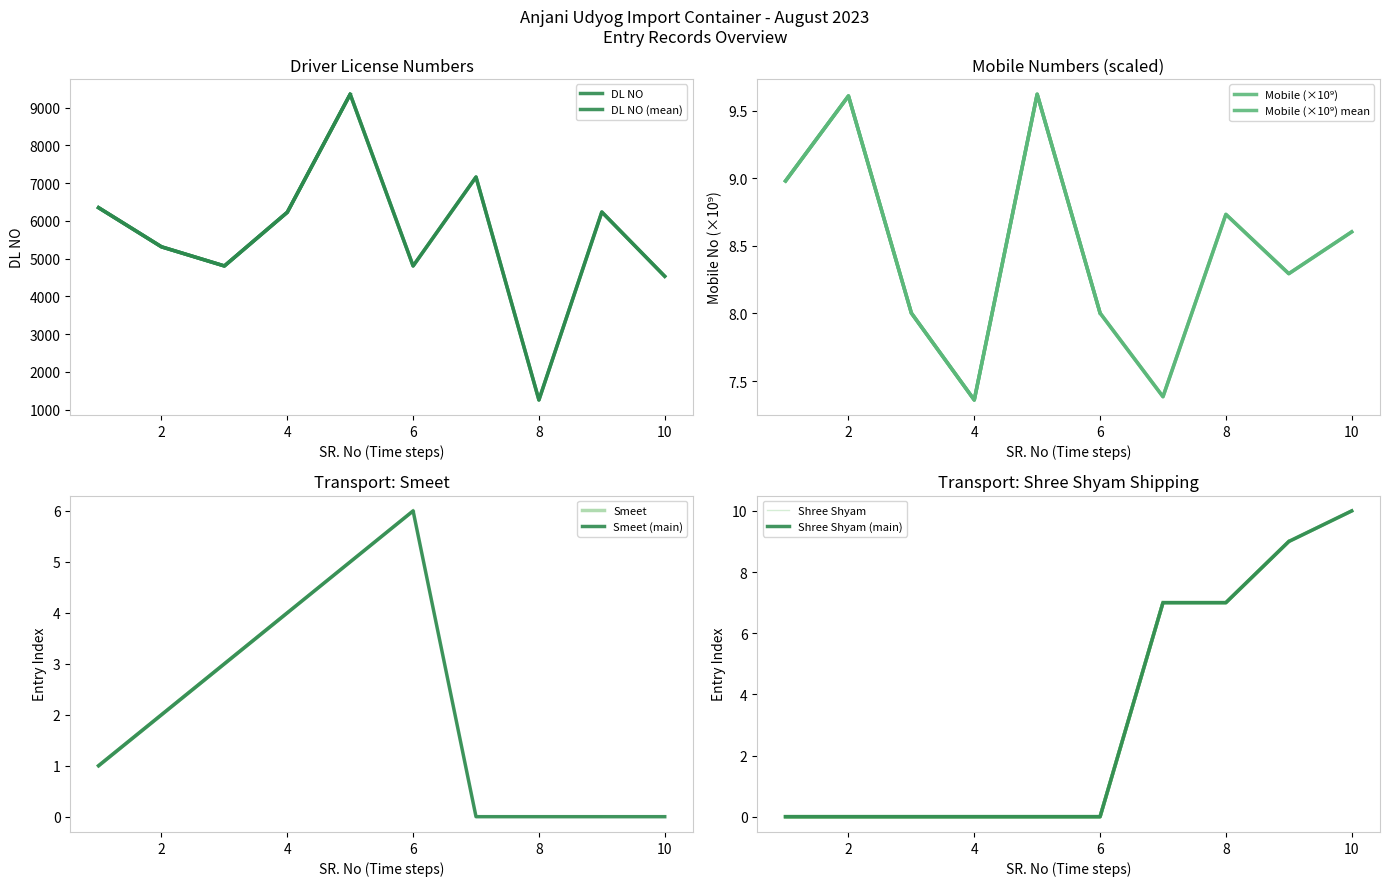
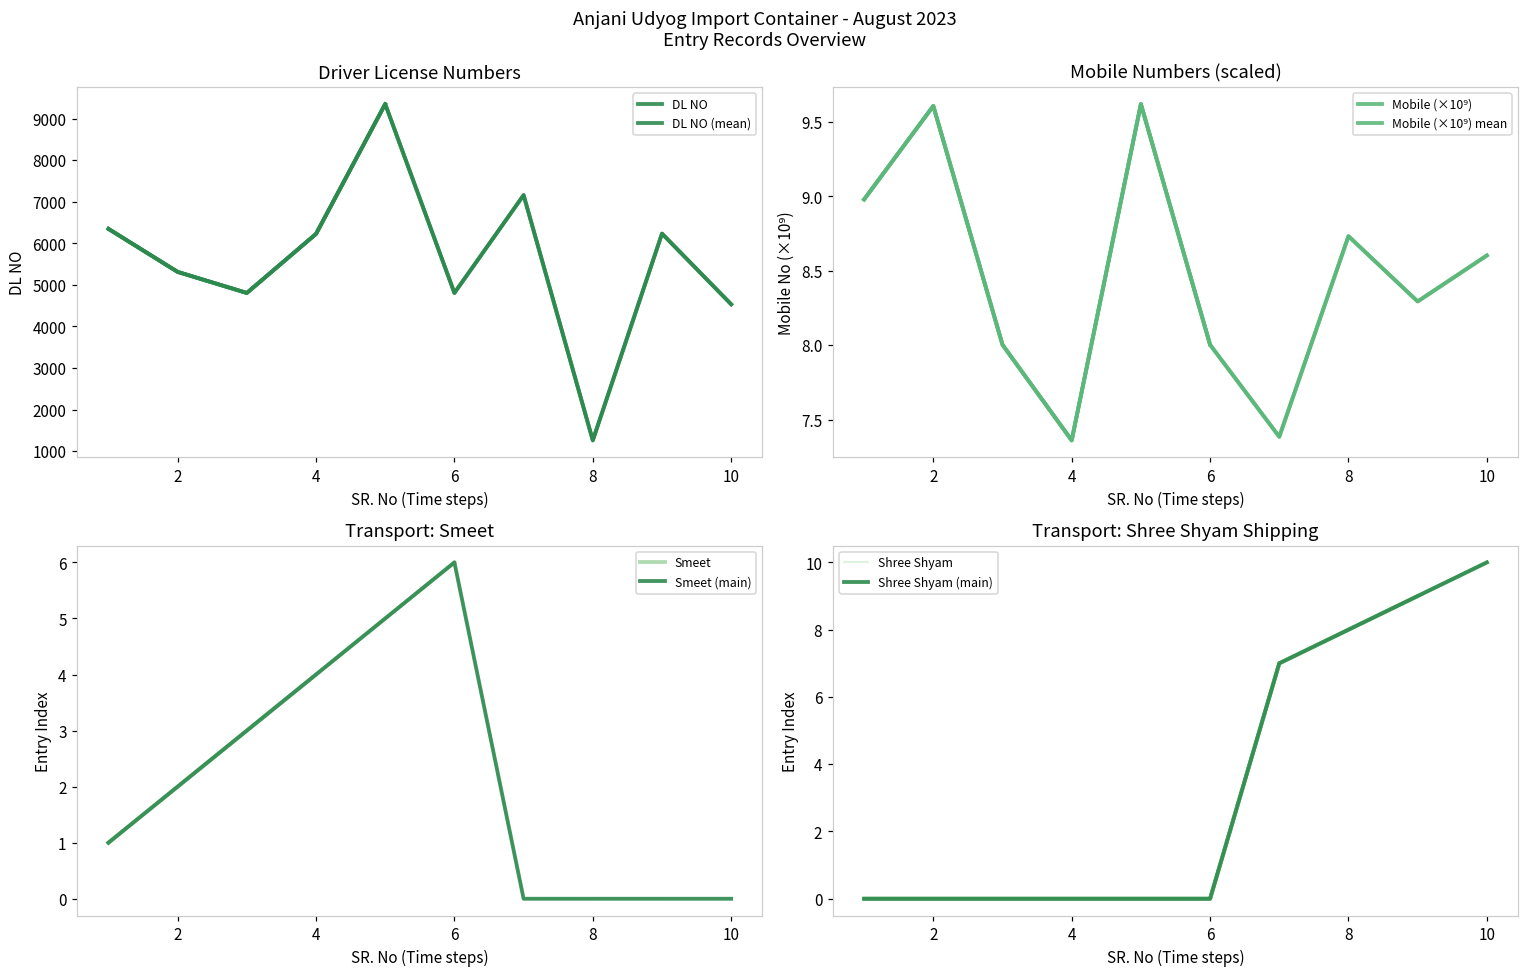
Transport: Shree Shyam Shipping, Shree Shyam (main), 8: 7 -> 8
